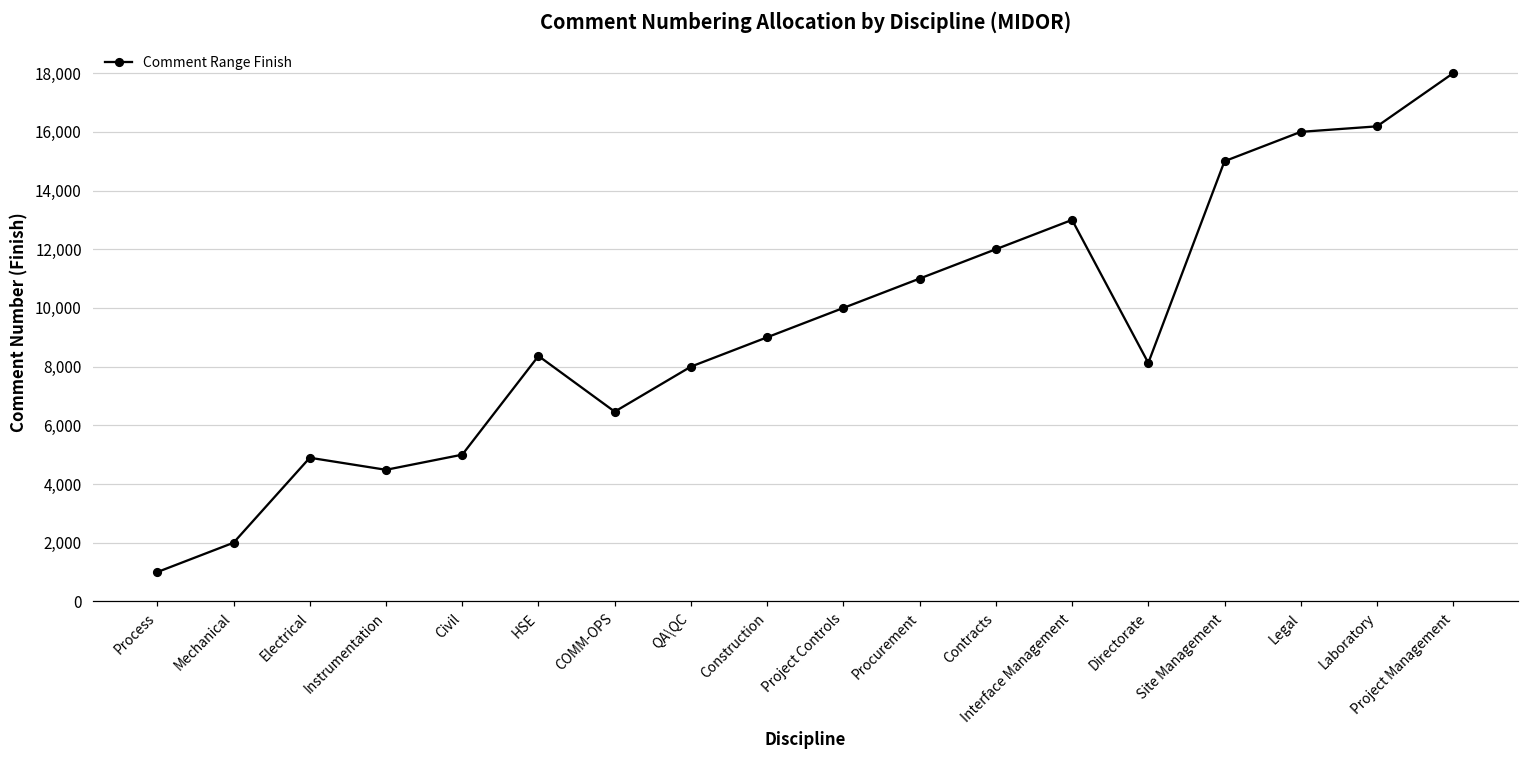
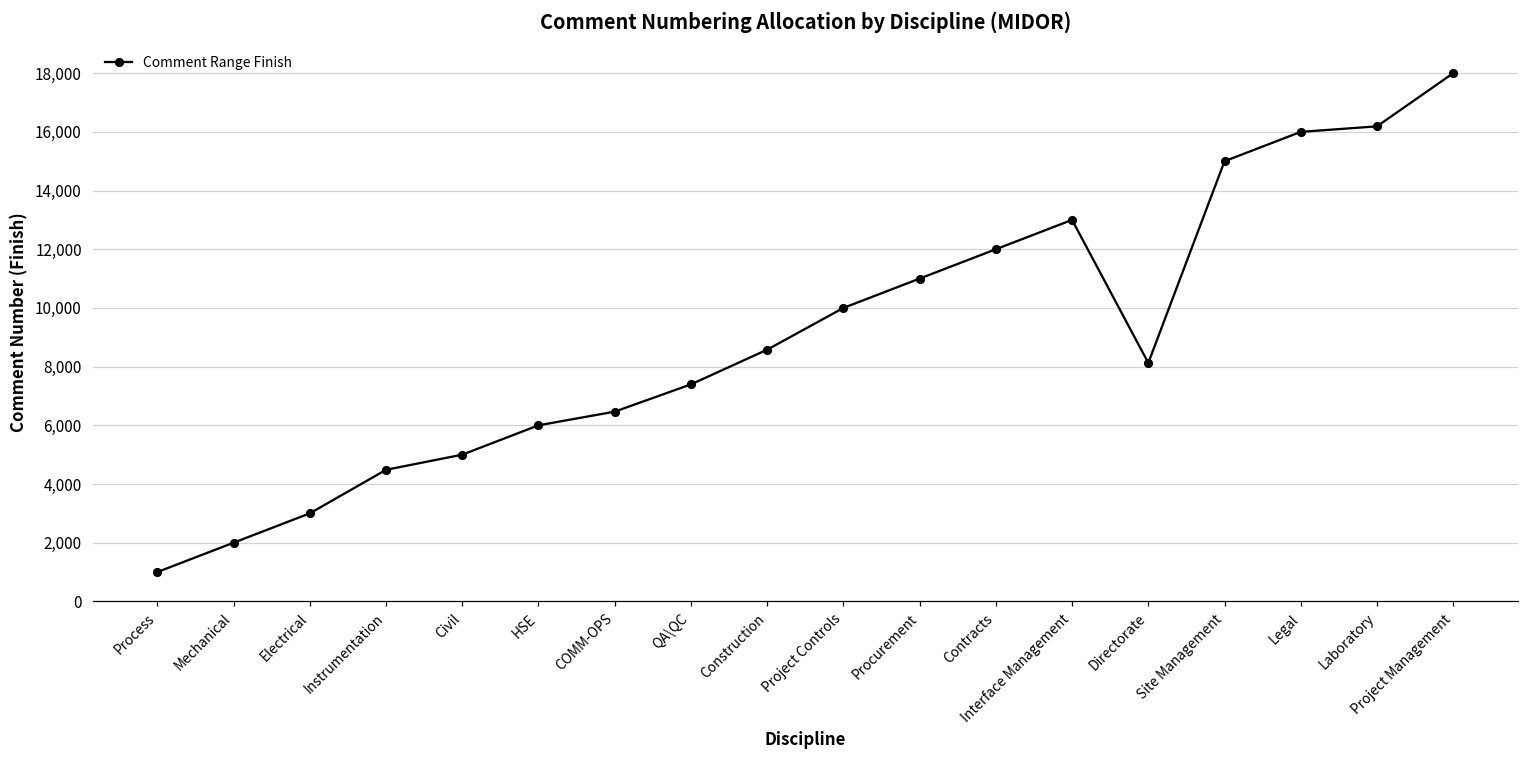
Electrical: 4,900 -> 3,000
HSE: 8,400 -> 6,000
QA\QC: 8,000 -> 7,400
Construction: 9,000 -> 8,600
